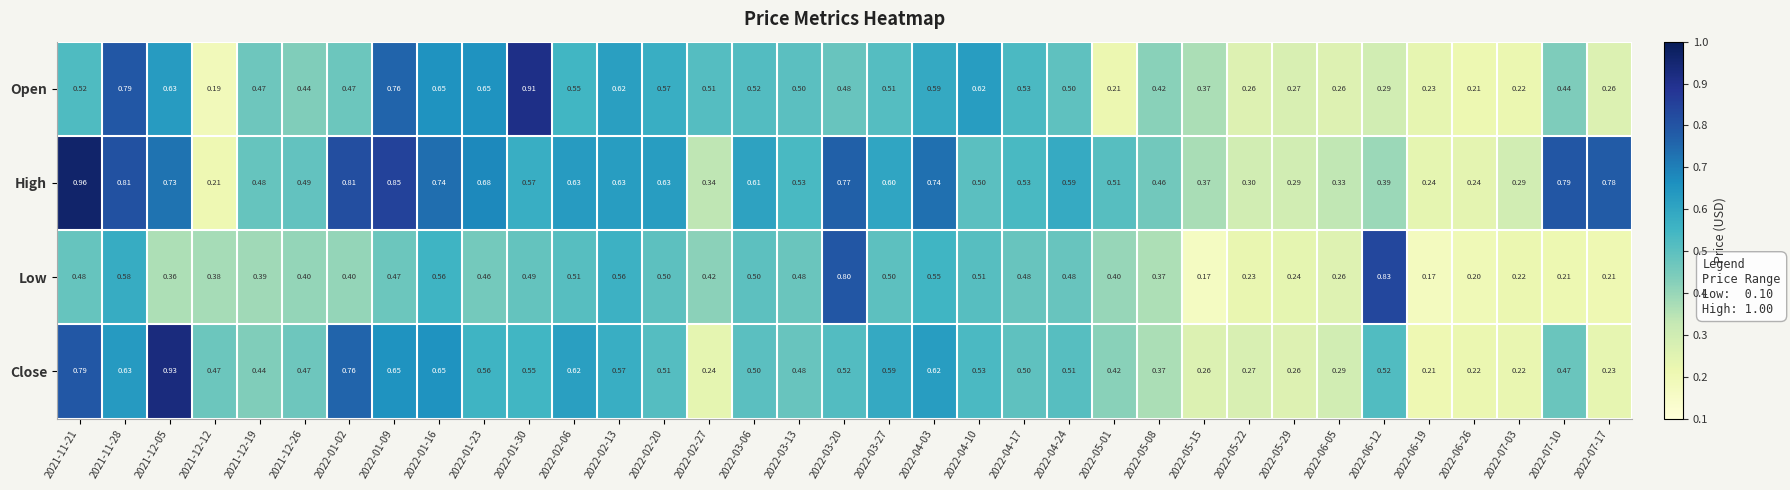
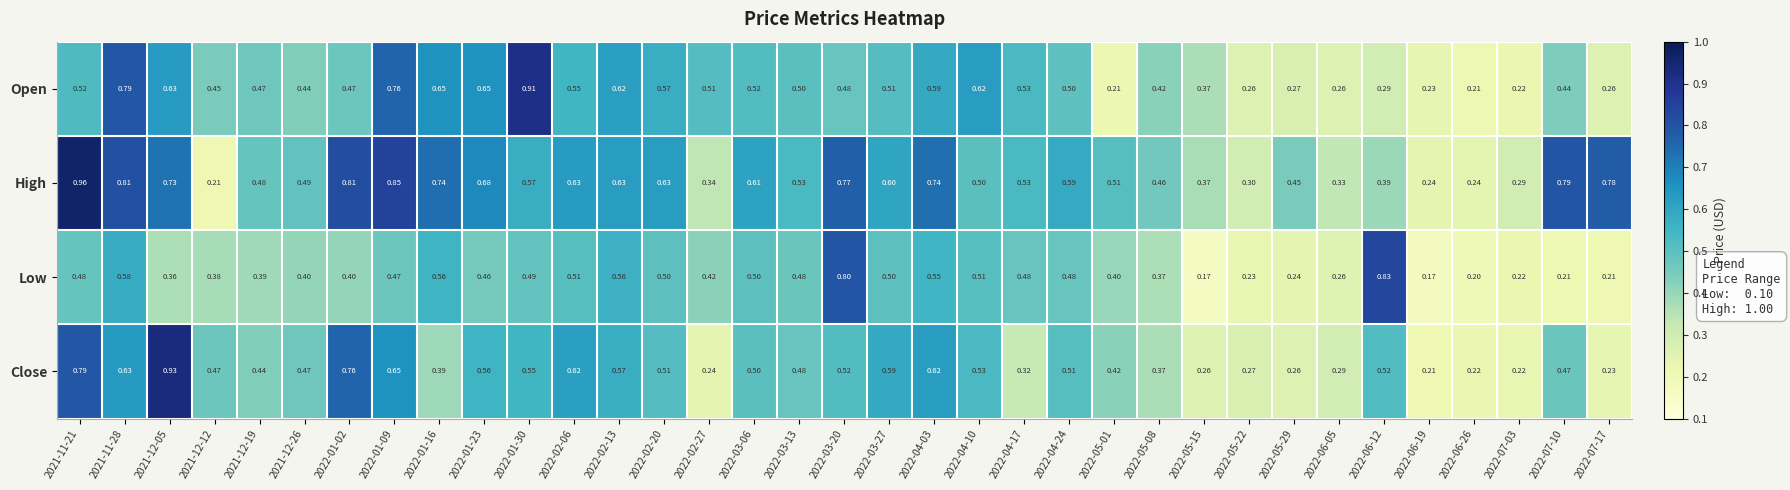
Open, 2021-12-12: 0.19 -> 0.45
High, 2022-05-29: 0.29 -> 0.45
Close, 2022-01-16: 0.65 -> 0.39
Close, 2022-04-17: 0.50 -> 0.32
